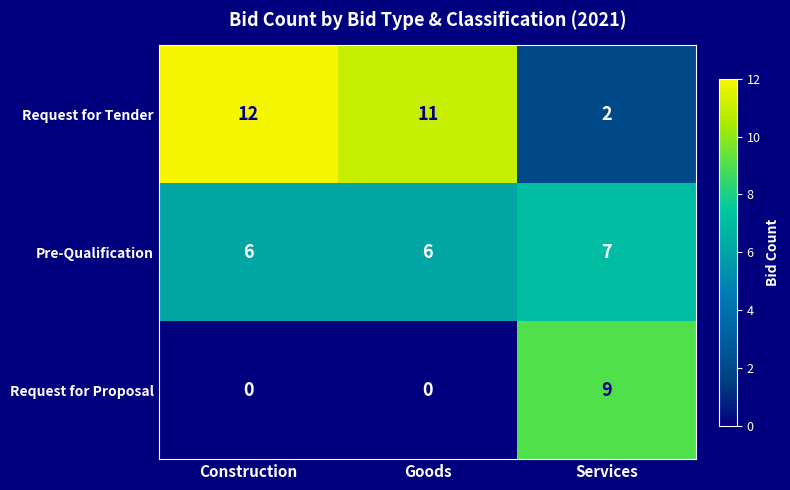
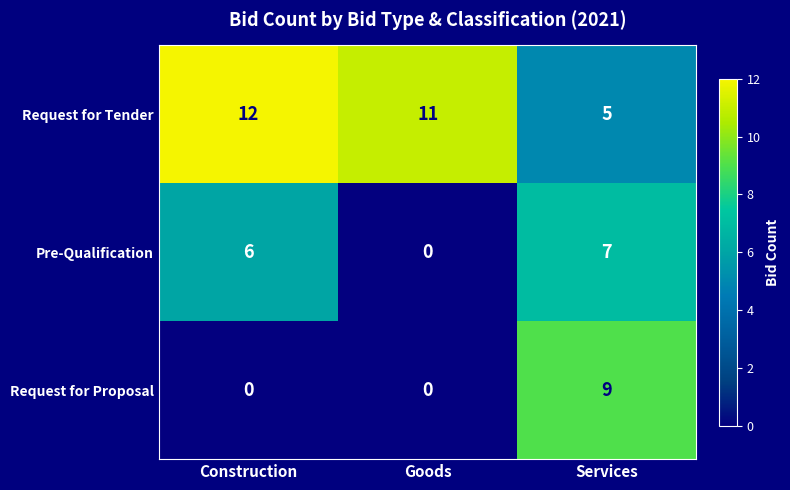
Request for Tender, Services: 2 -> 5
Pre-Qualification, Goods: 6 -> 0
